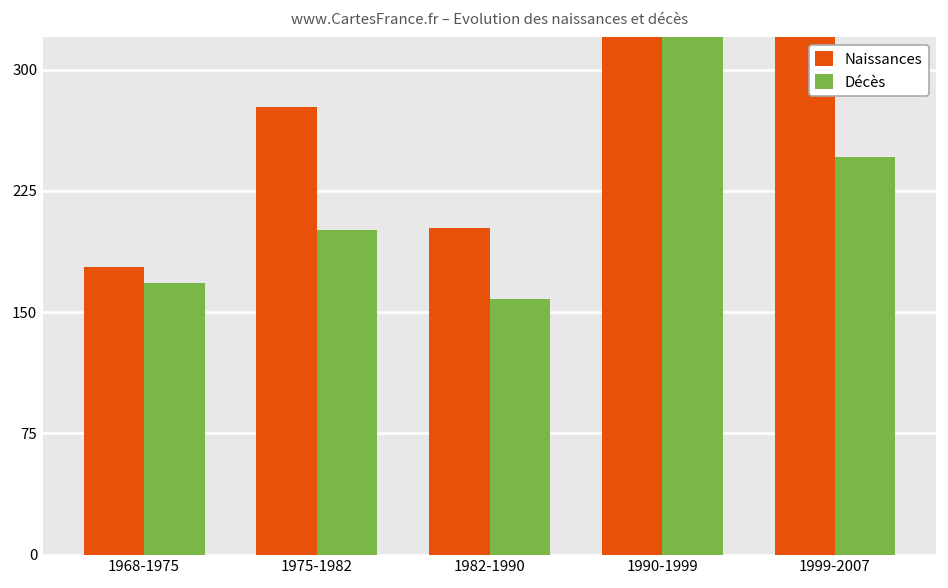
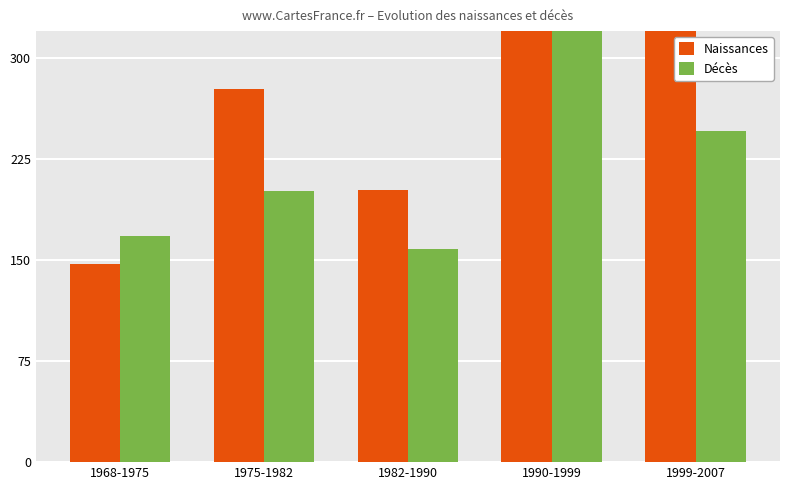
Naissances, 1968-1975: 178 -> 147
